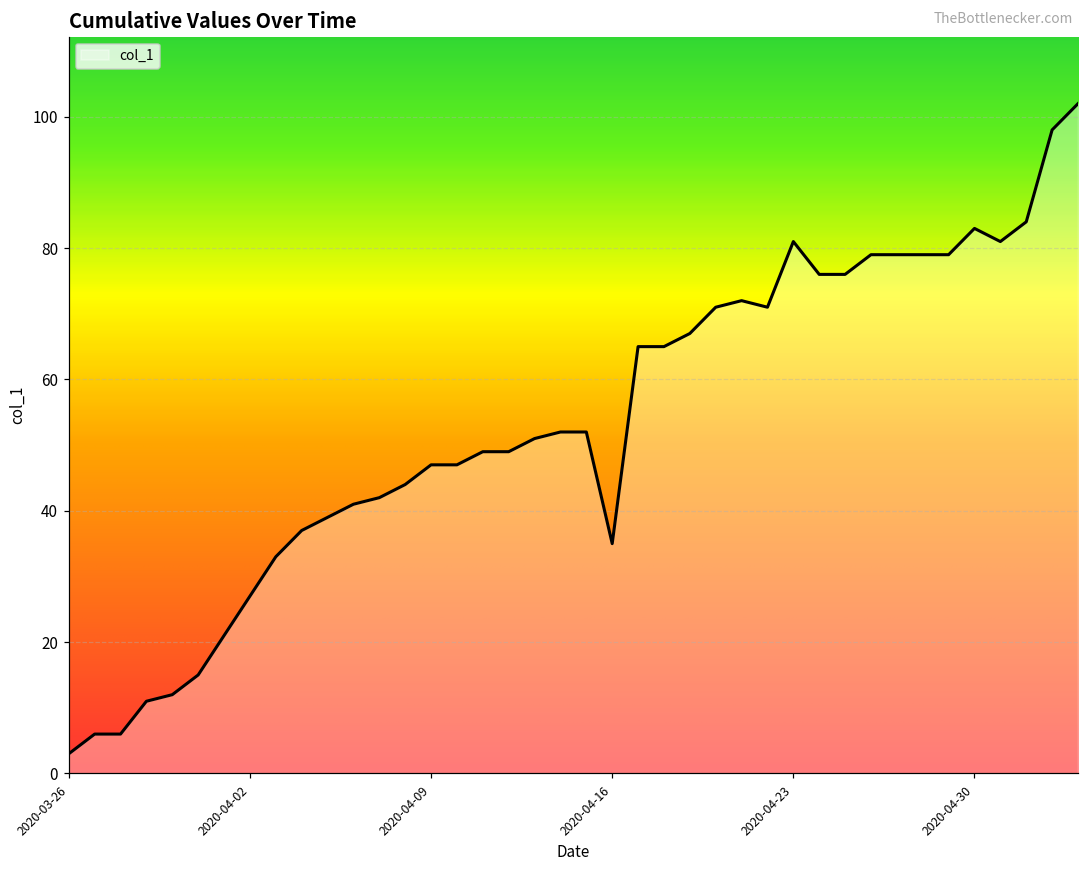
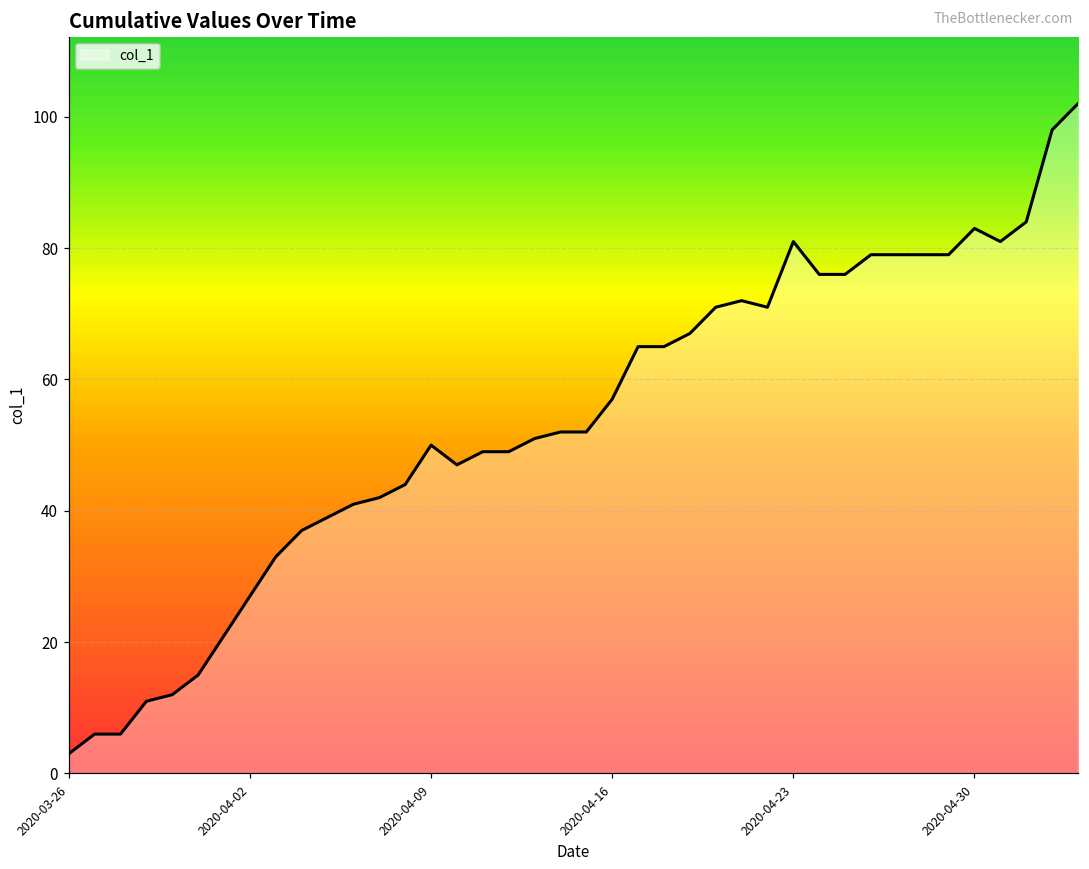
2020-04-09: 47 -> 50
2020-04-16: 35 -> 57
